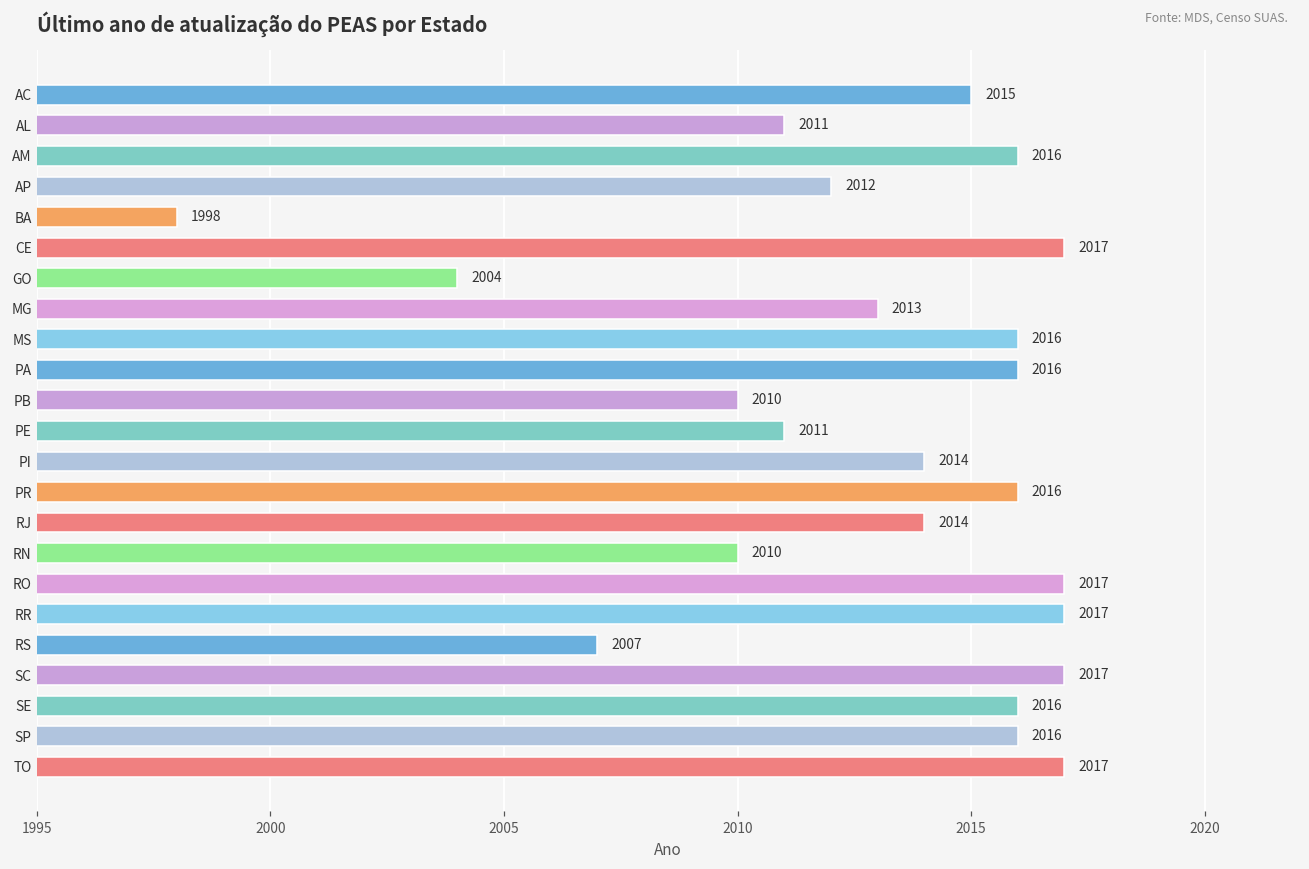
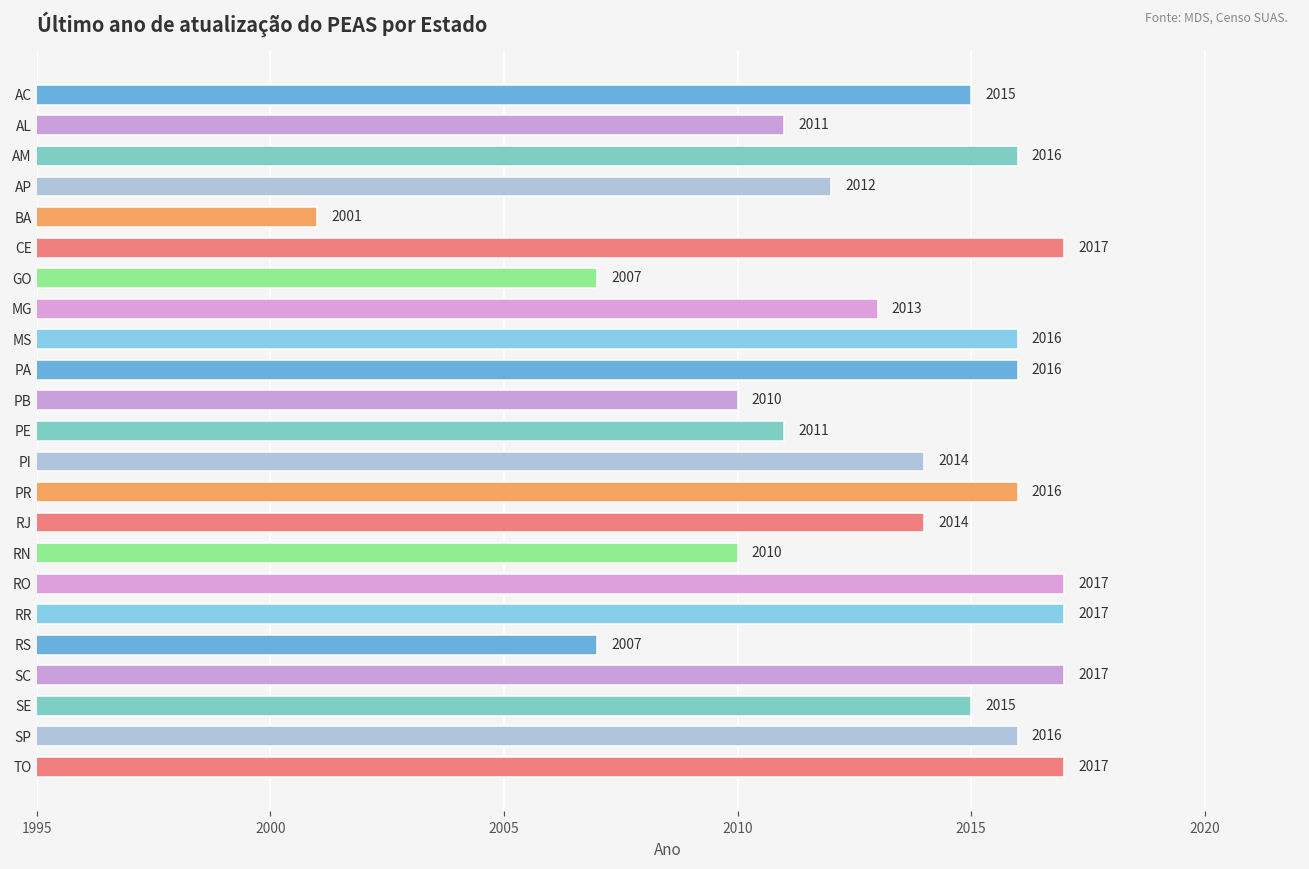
BA: 1998 -> 2001
GO: 2004 -> 2007
SE: 2016 -> 2015
